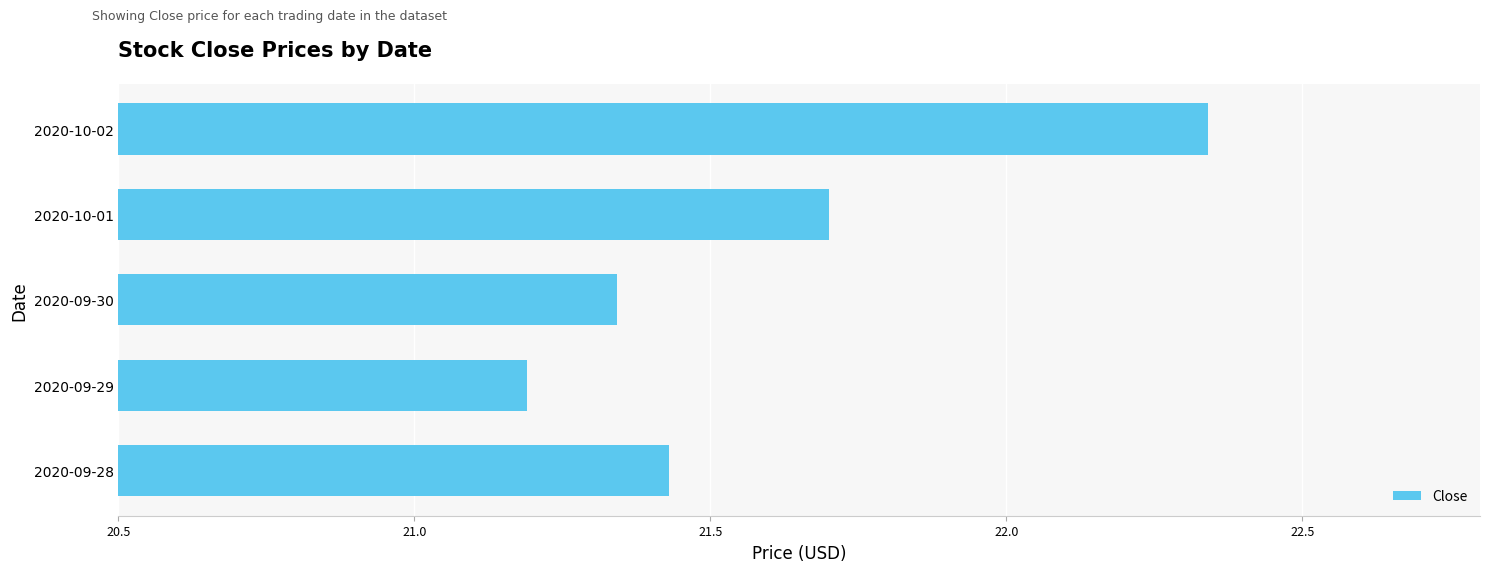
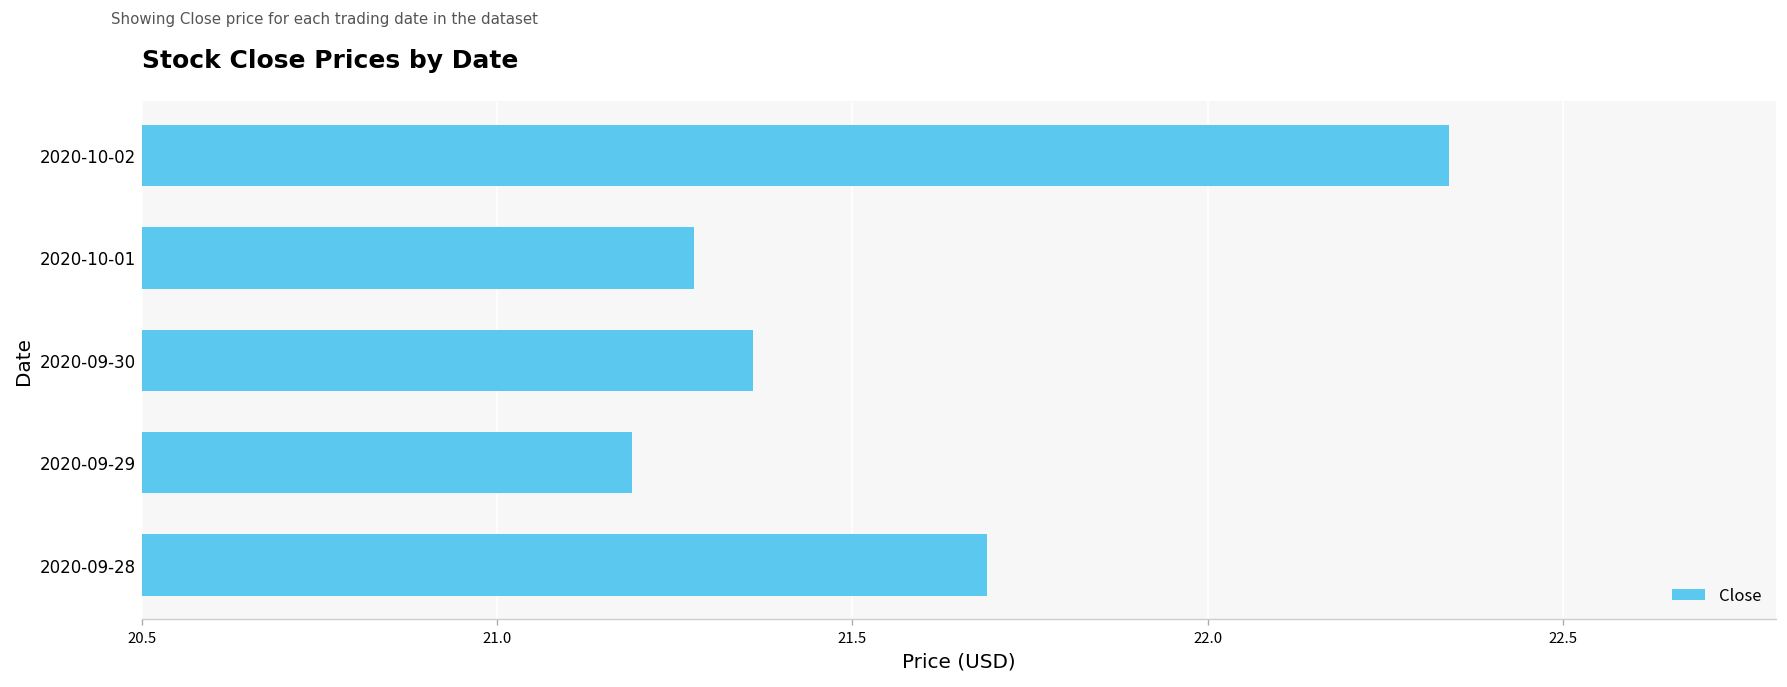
2020-10-01: 21.70 -> 21.28
2020-09-30: 21.34 -> 21.36
2020-09-28: 21.43 -> 21.69
